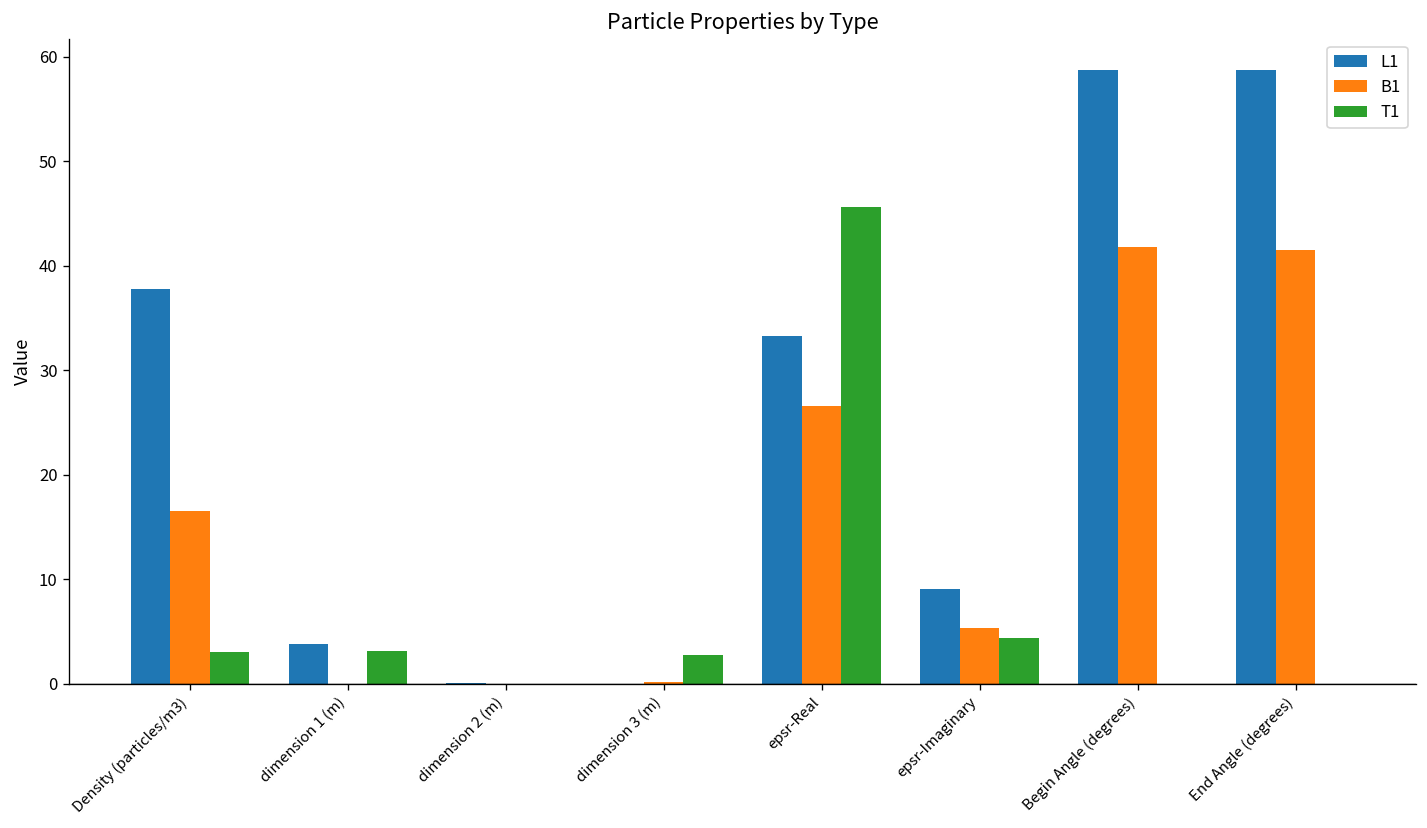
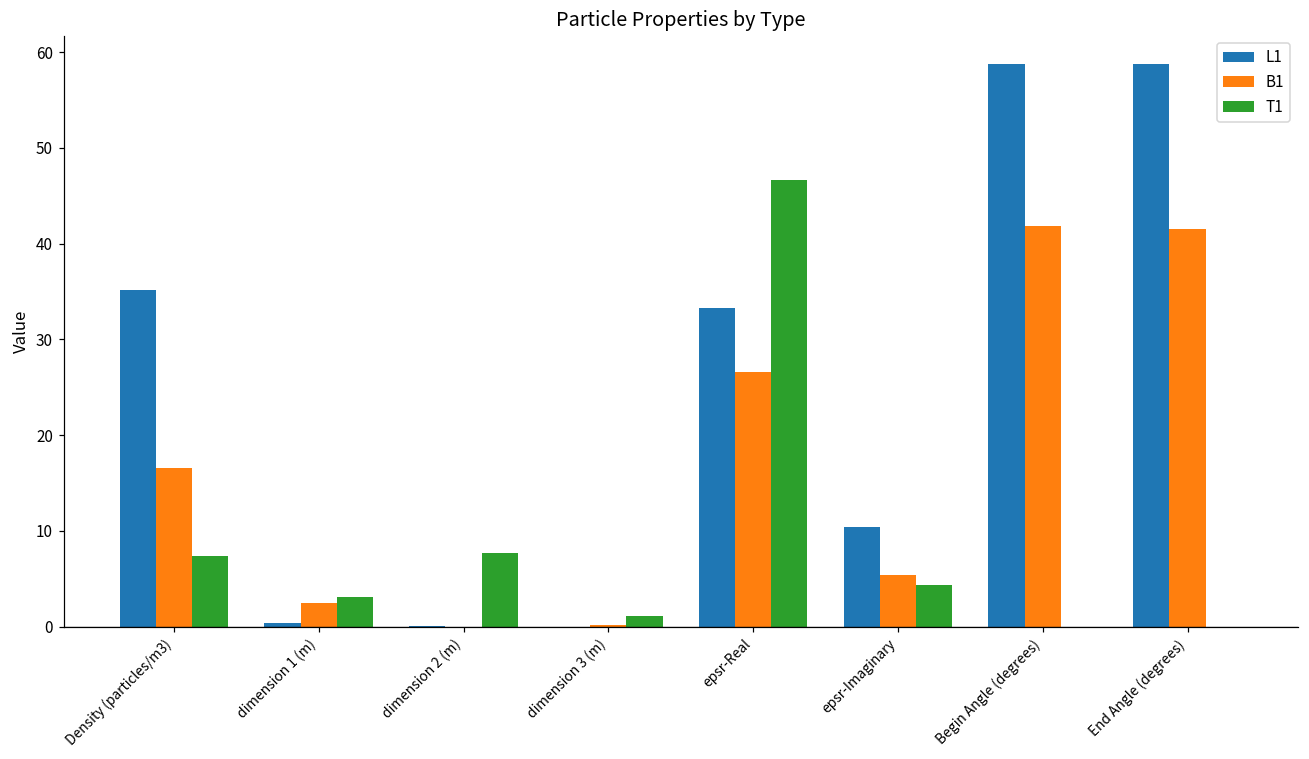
L1, Density (particles/m3): 38 -> 35
T1, Density (particles/m3): 3 -> 7
L1, dimension 1 (m): 4 -> 0
B1, dimension 1 (m): 0 -> 3
T1, dimension 2 (m): 0 -> 8
T1, dimension 3 (m): 3 -> 1
T1, epsr-Real: 46 -> 47
L1, epsr-Imaginary: 9 -> 10
